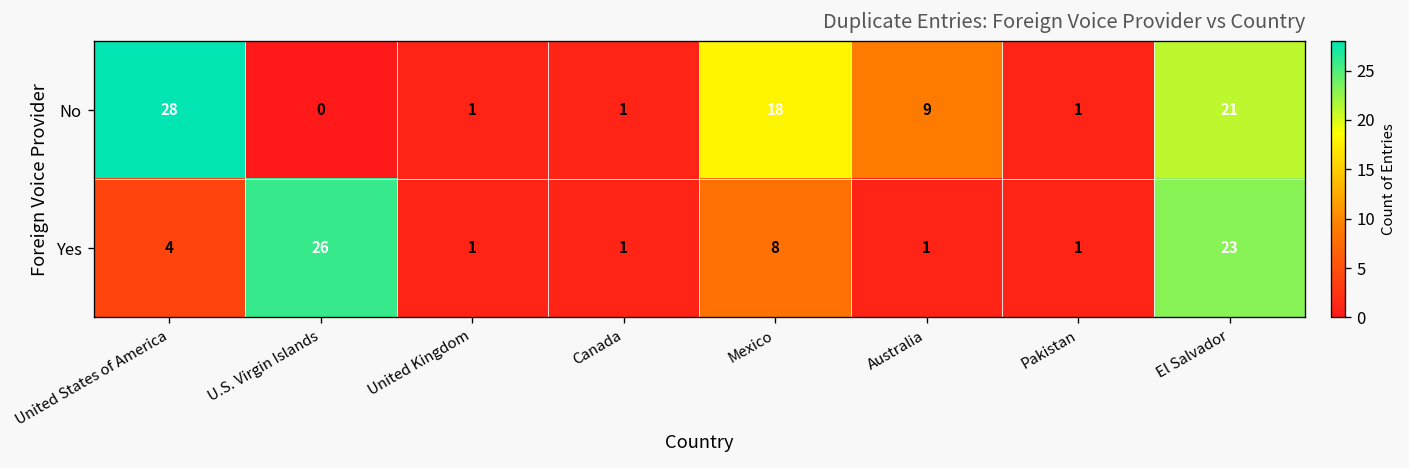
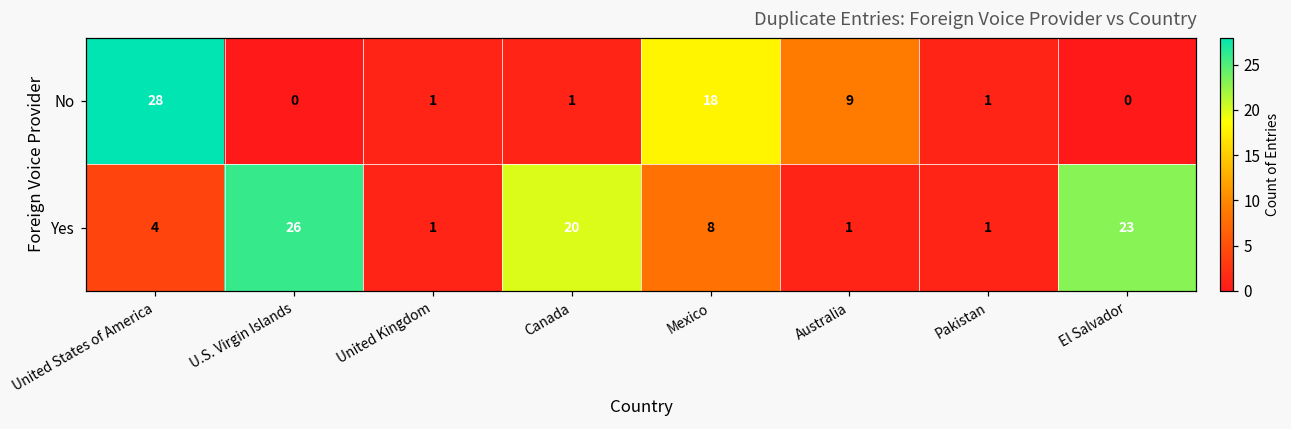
No, El Salvador: 21 -> 0
Yes, Canada: 1 -> 20
